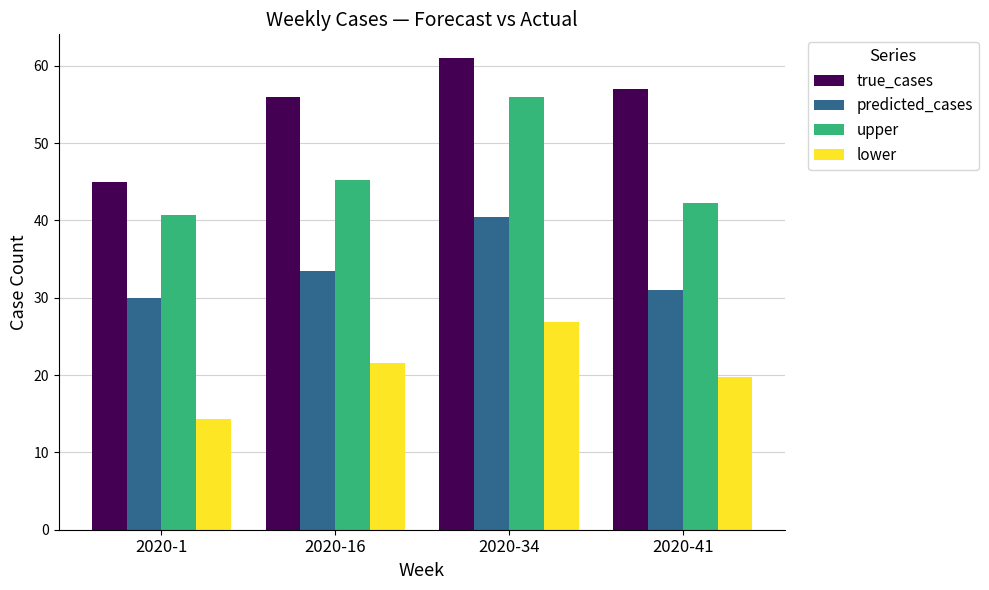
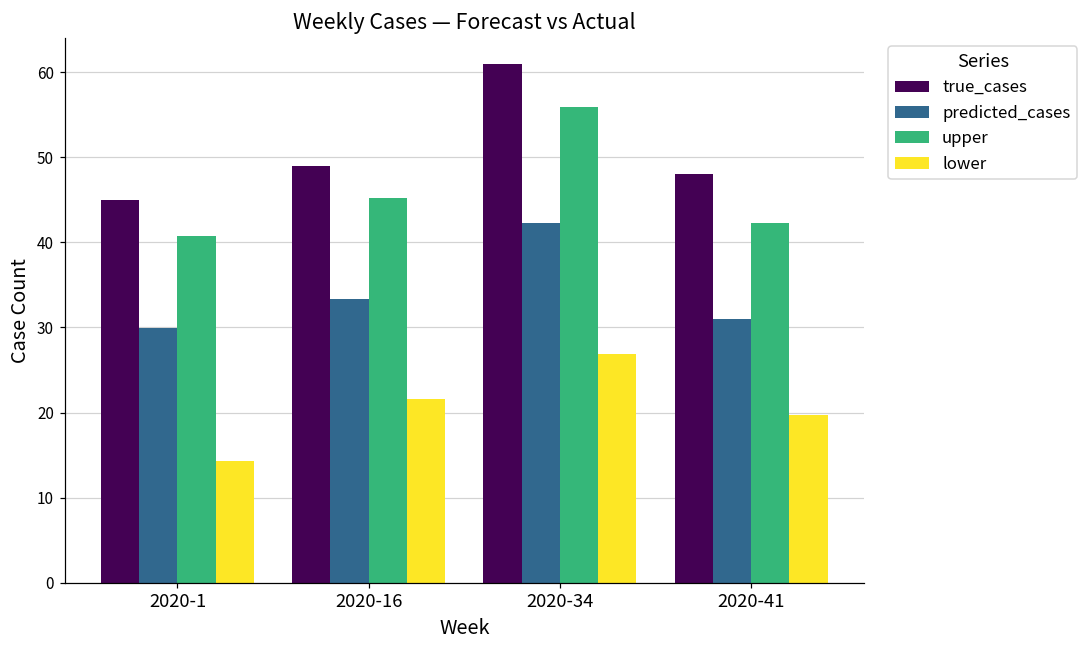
true_cases, 2020-16: 56 -> 49
predicted_cases, 2020-34: 40 -> 42
true_cases, 2020-41: 57 -> 48
